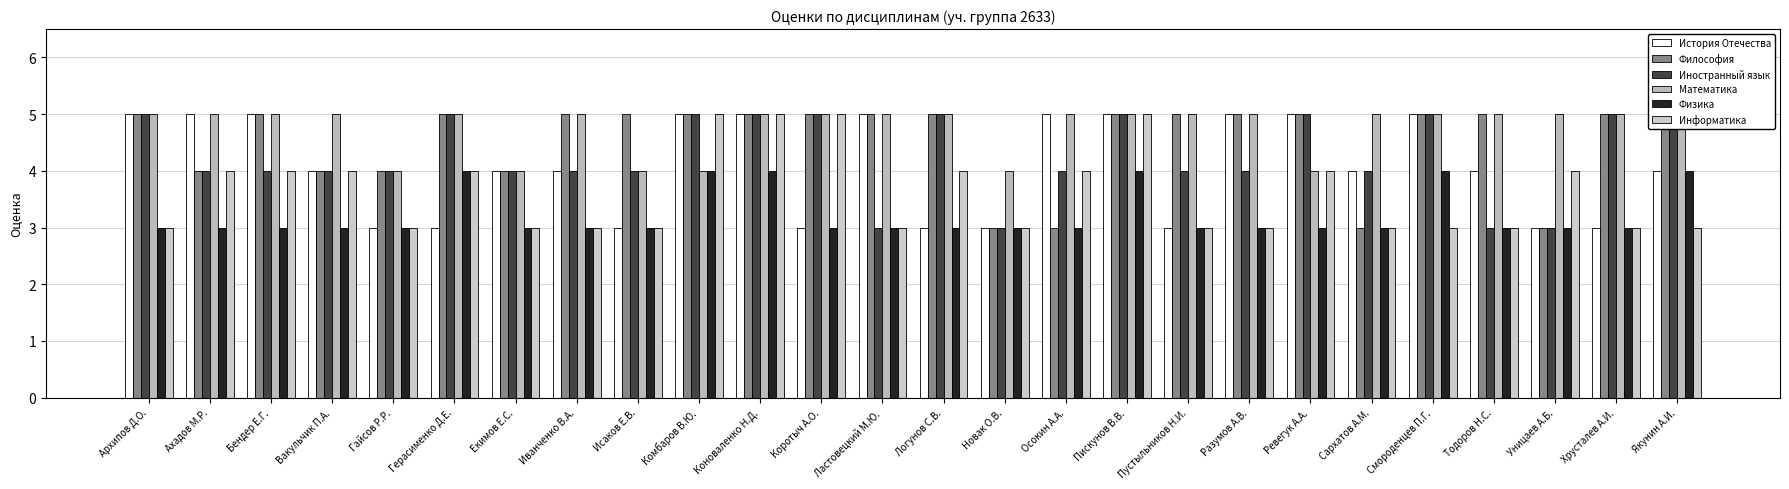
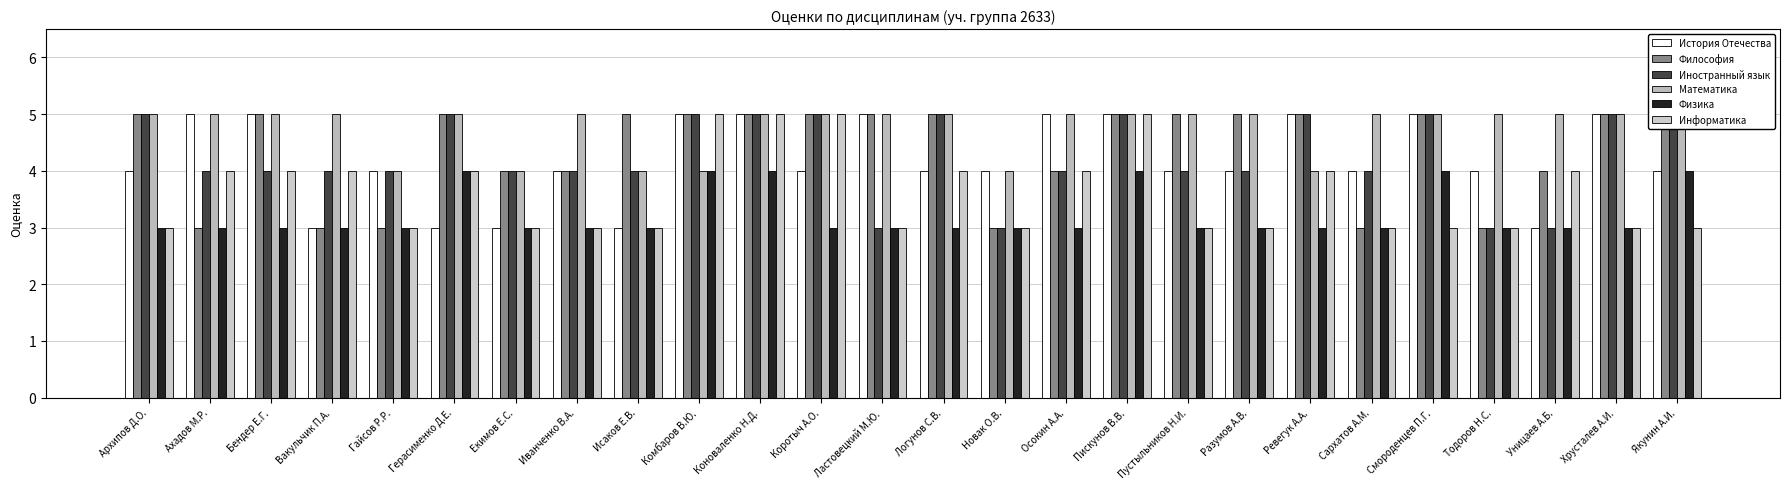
История Отечества, Архипов Д.О.: 5 -> 4
Философия, Ахадов М.Р.: 4 -> 3
История Отечества, Вакульчик П.А.: 4 -> 3
Философия, Вакульчик П.А.: 4 -> 3
История Отечества, Гайсов Р.Р.: 3 -> 4
Философия, Гайсов Р.Р.: 4 -> 3
История Отечества, Екимов Е.С.: 4 -> 3
Философия, Иванченко В.А.: 5 -> 4
История Отечества, Коротыч А.О.: 3 -> 4
История Отечества, Логунов С.В.: 3 -> 4
История Отечества, Новак О.В.: 3 -> 4
Философия, Осокин А.А.: 3 -> 4
История Отечества, Пустыльников Н.И.: 3 -> 4
История Отечества, Разумов А.В.: 5 -> 4
Философия, Тодоров Н.С.: 5 -> 3
Философия, Уницаев А.Б.: 3 -> 4
История Отечества, Хрусталев А.И.: 3 -> 5
